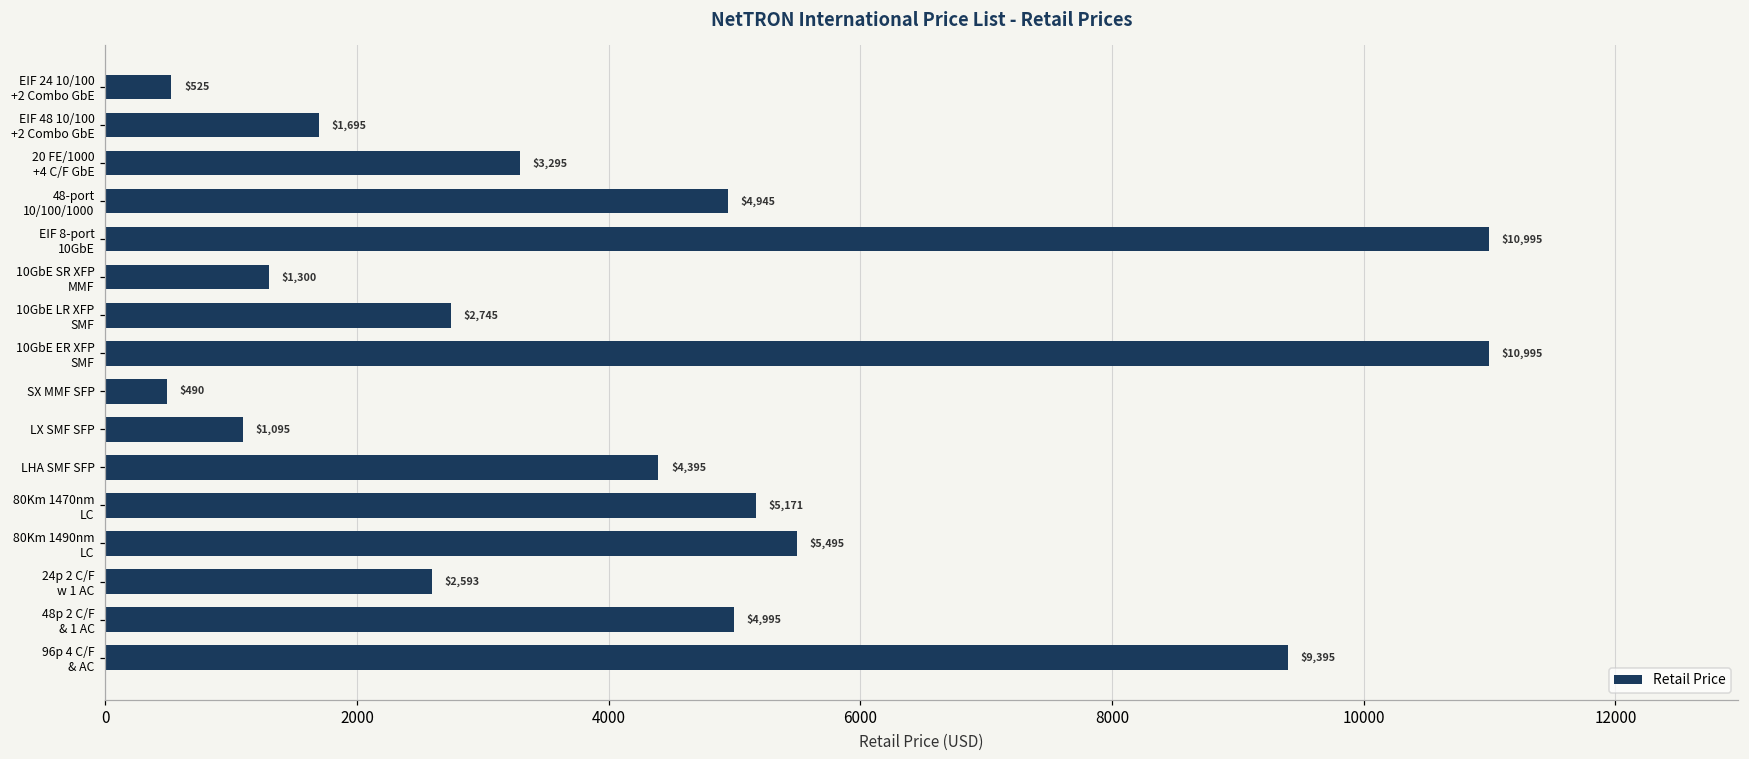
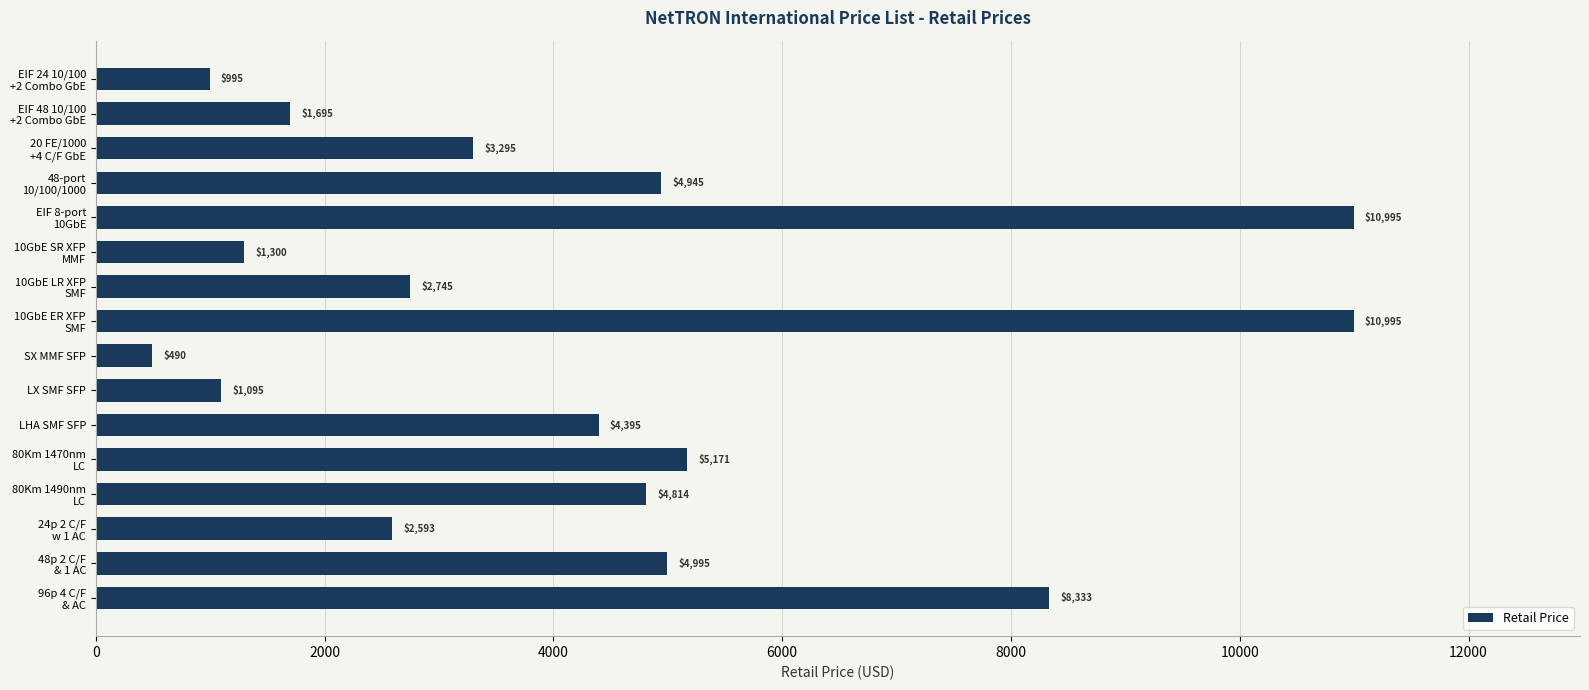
EIF 24 10/100 +2 Combo GbE: $525 -> $995
80Km 1490nm LC: $5,495 -> $4,814
96p 4 C/F & AC: $9,395 -> $8,333
